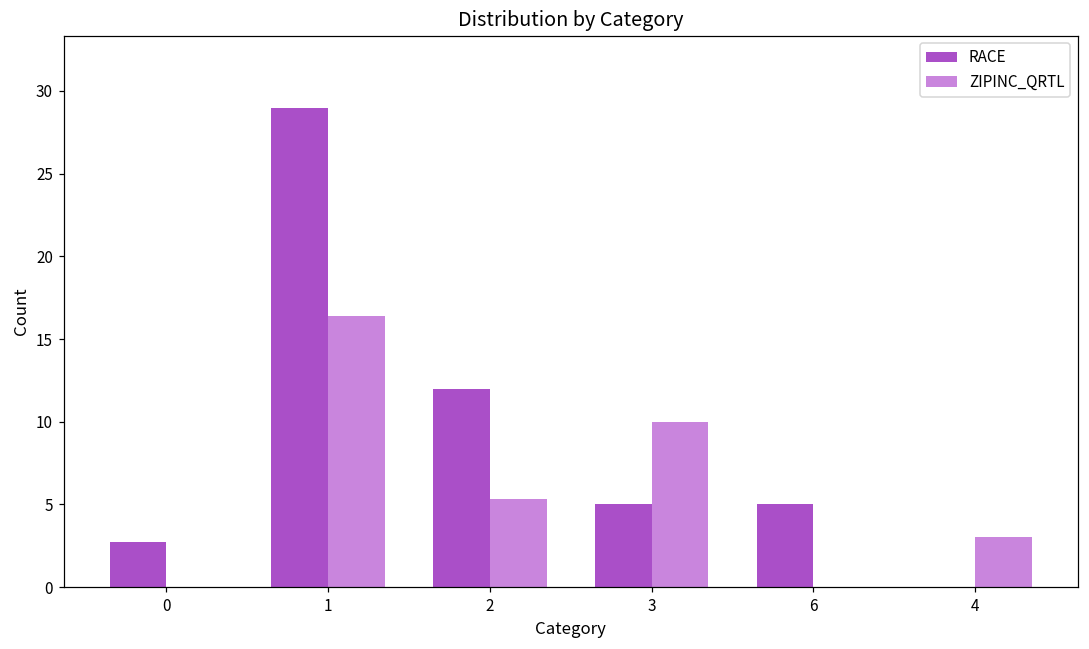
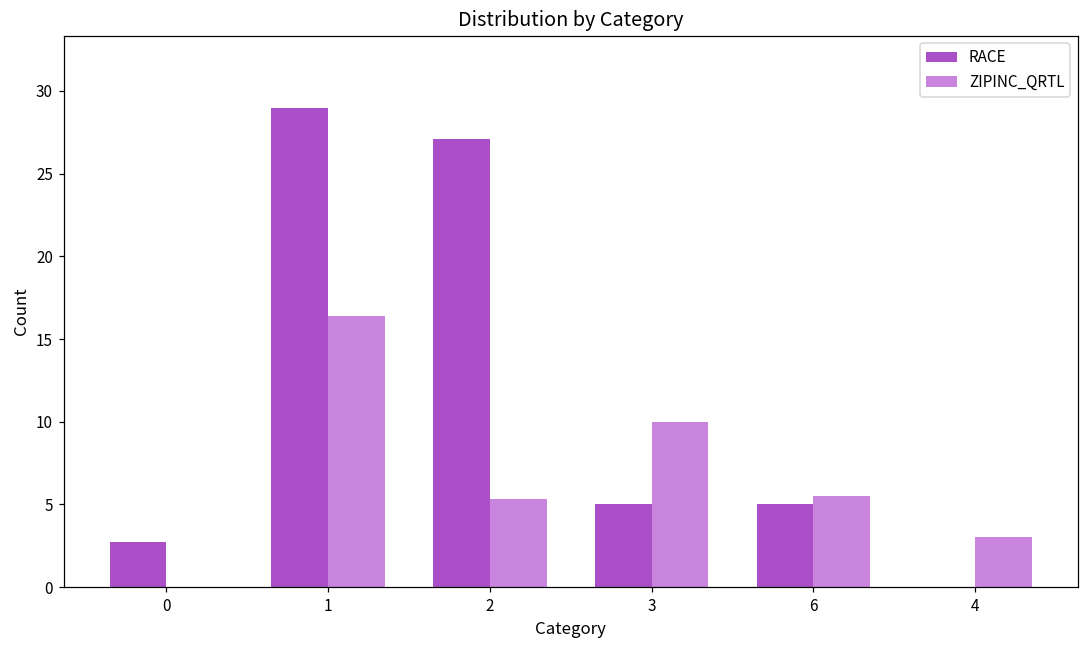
RACE, 2: 12.0 -> 27.1
ZIPINC_QRTL, 6: 0.0 -> 5.5
